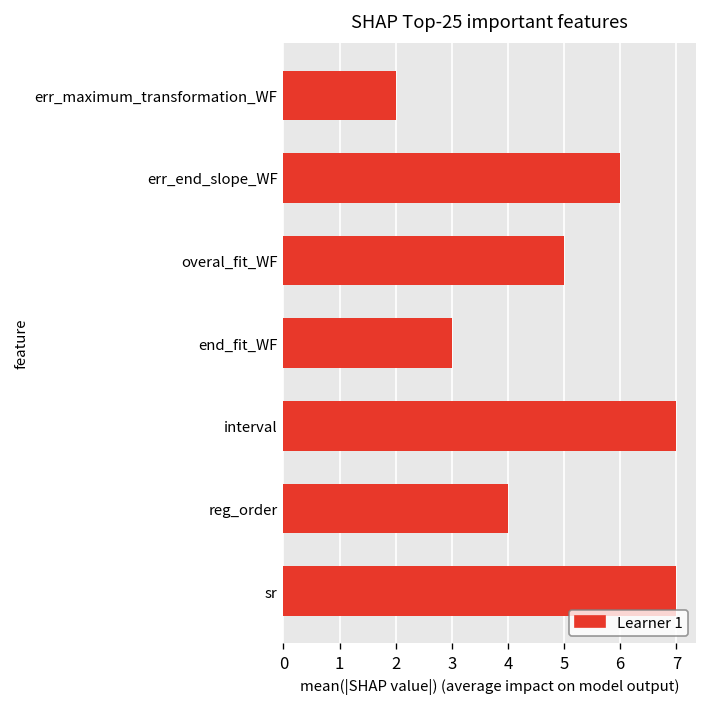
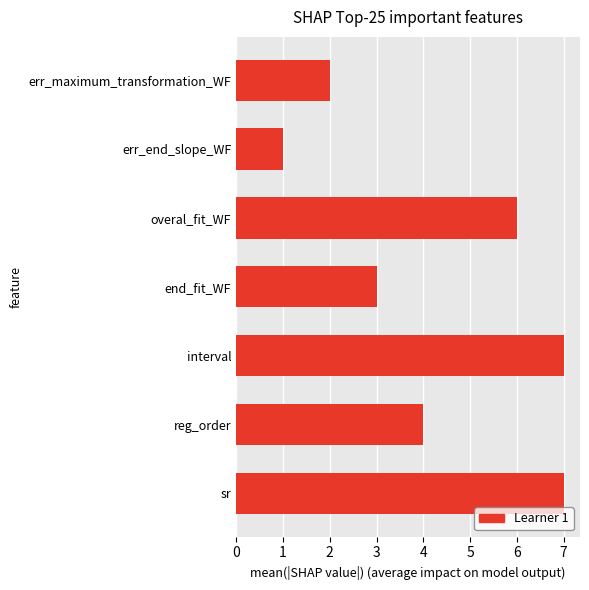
err_end_slope_WF: 6 -> 1
overal_fit_WF: 5 -> 6
